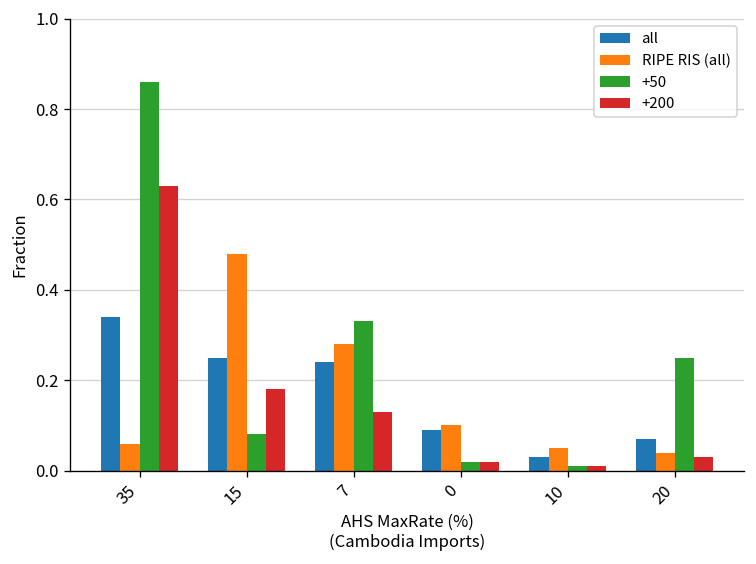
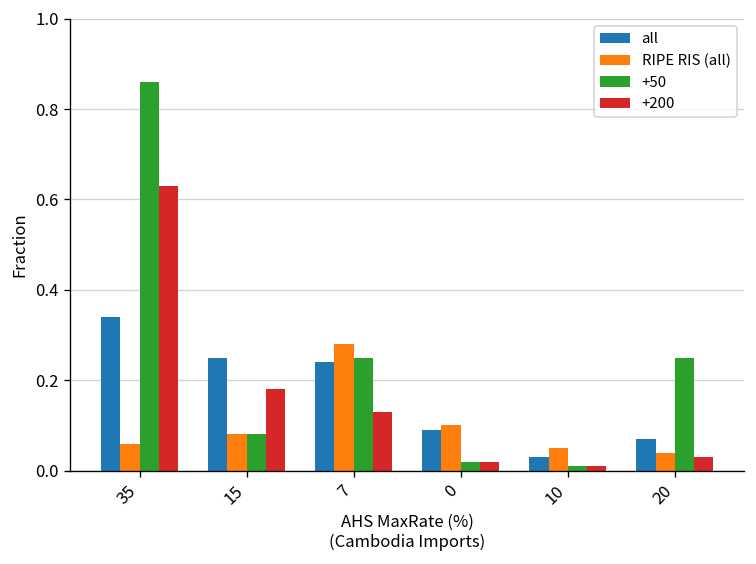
RIPE RIS (all), 15: 0.48 -> 0.08
+50, 7: 0.33 -> 0.25
